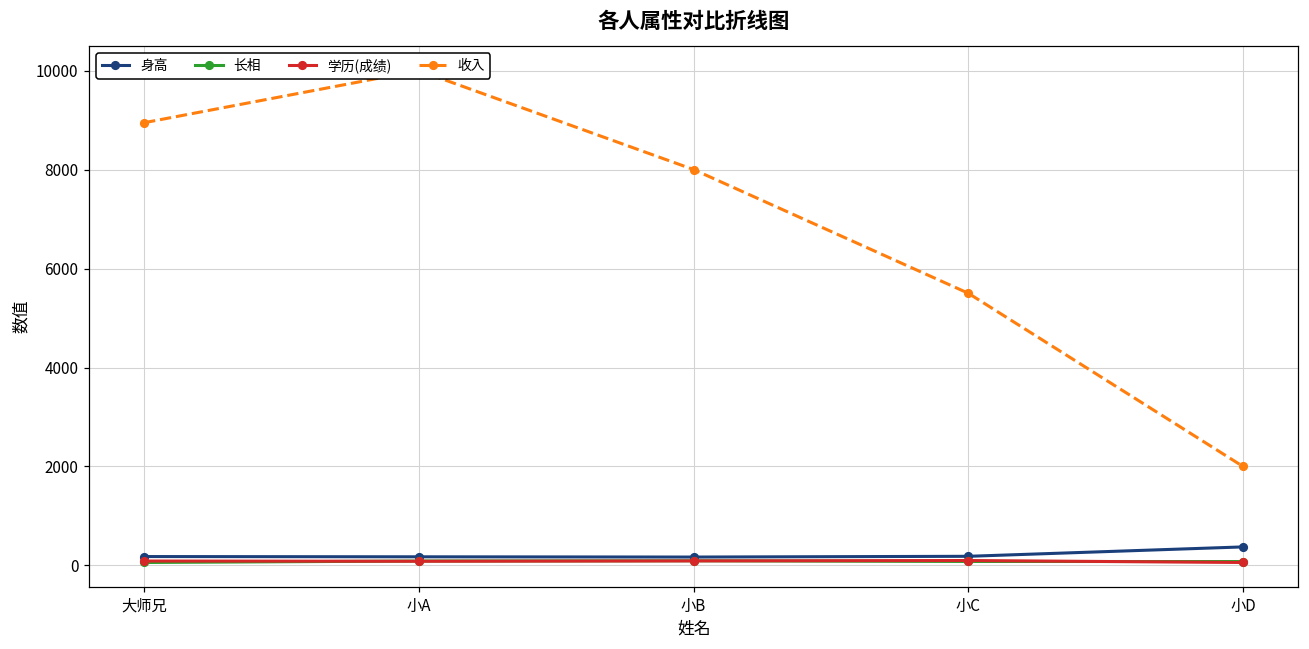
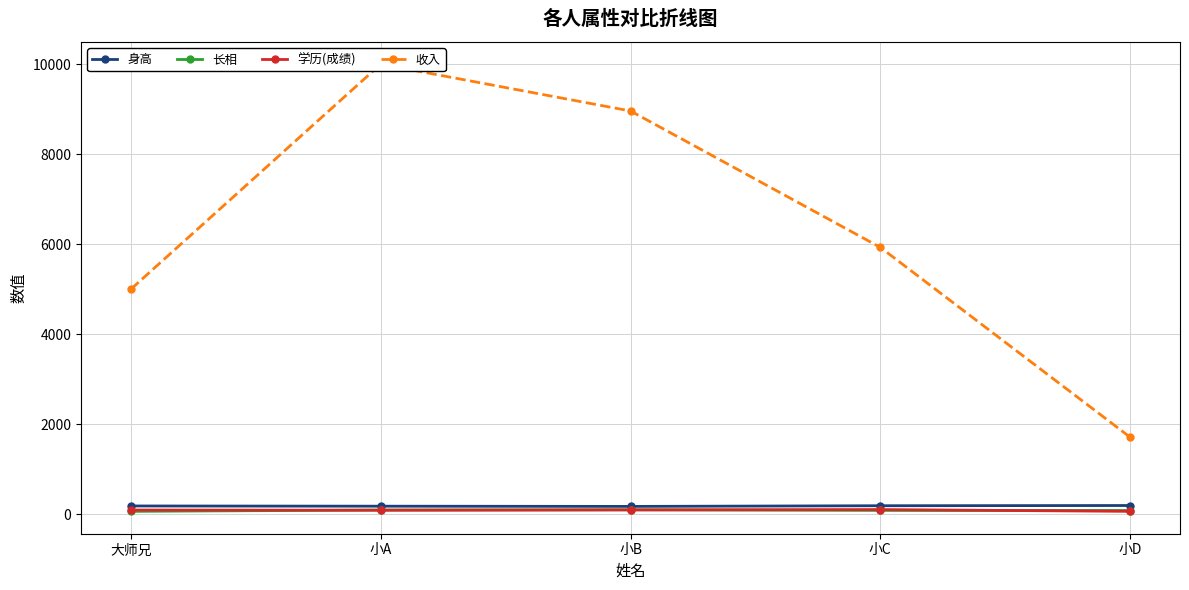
收入, 大师兄: 8900 -> 5000
收入, 小B: 8000 -> 9000
收入, 小C: 5500 -> 5900
身高, 小D: 400 -> 200
收入, 小D: 2000 -> 1700
